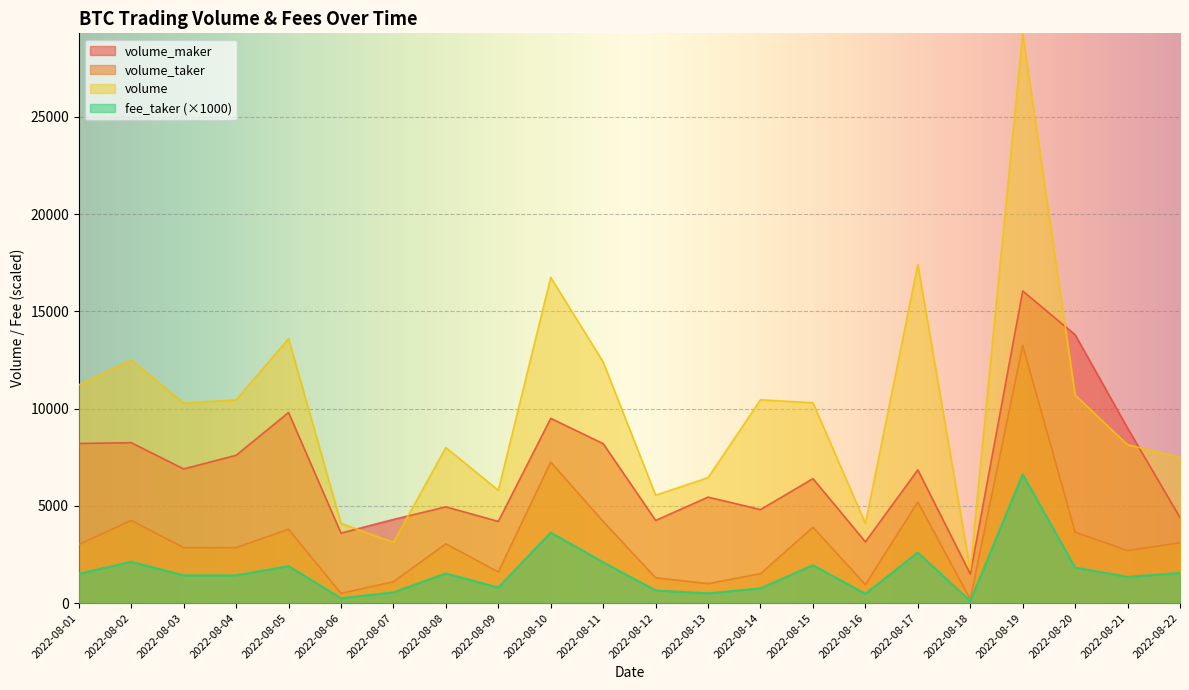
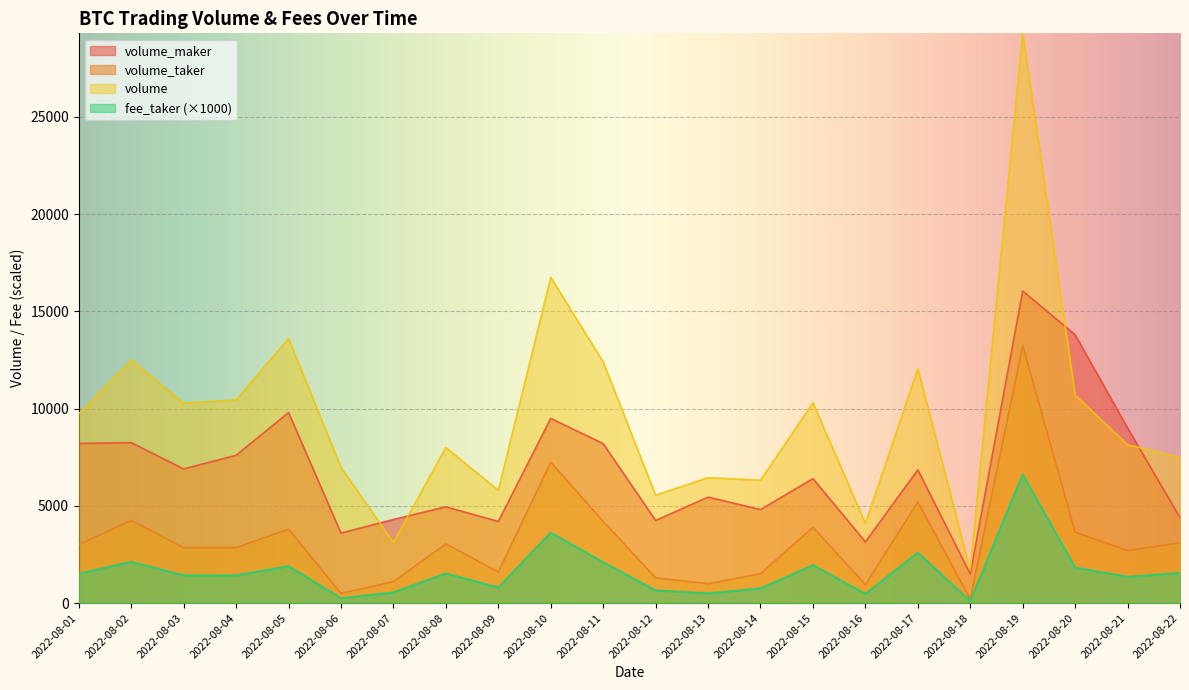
volume, 2022-08-01: 11200 -> 9700
volume, 2022-08-06: 4100 -> 7000
volume, 2022-08-14: 10500 -> 6300
volume, 2022-08-17: 17400 -> 12100
